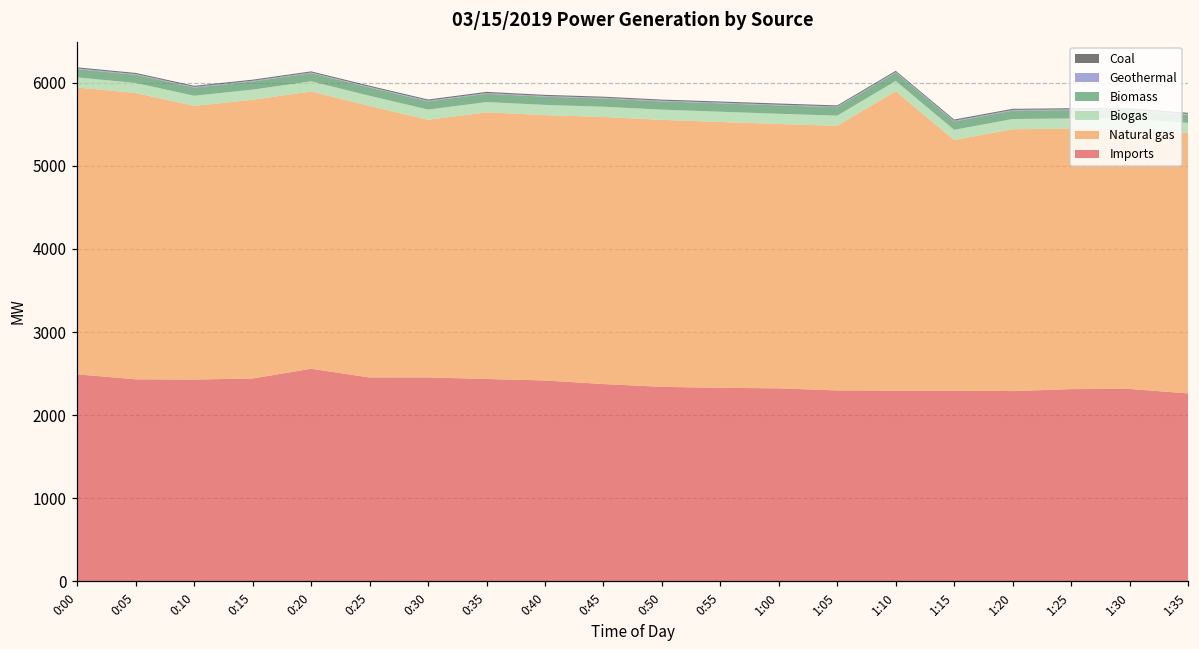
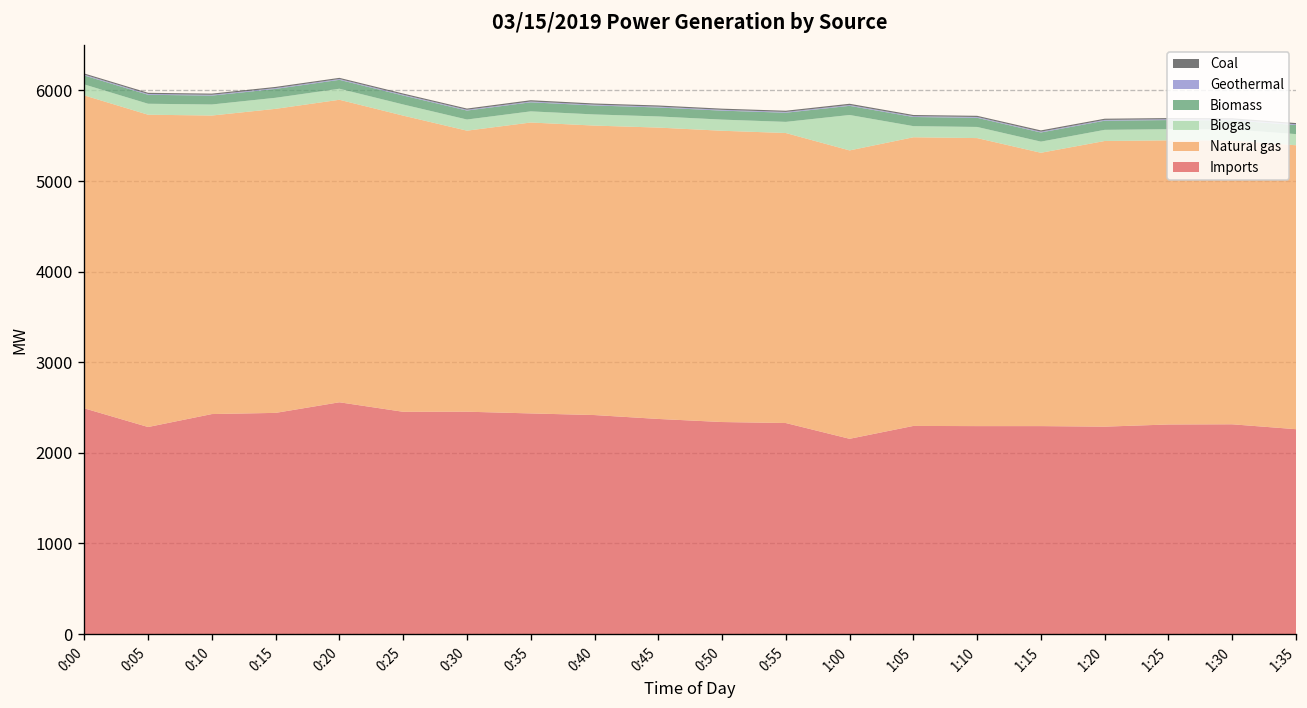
Imports, 0:05: 2400 -> 2300
Imports, 1:00: 2300 -> 2200
Biogas, 1:00: 100 -> 400
Natural gas, 1:10: 3600 -> 3200
